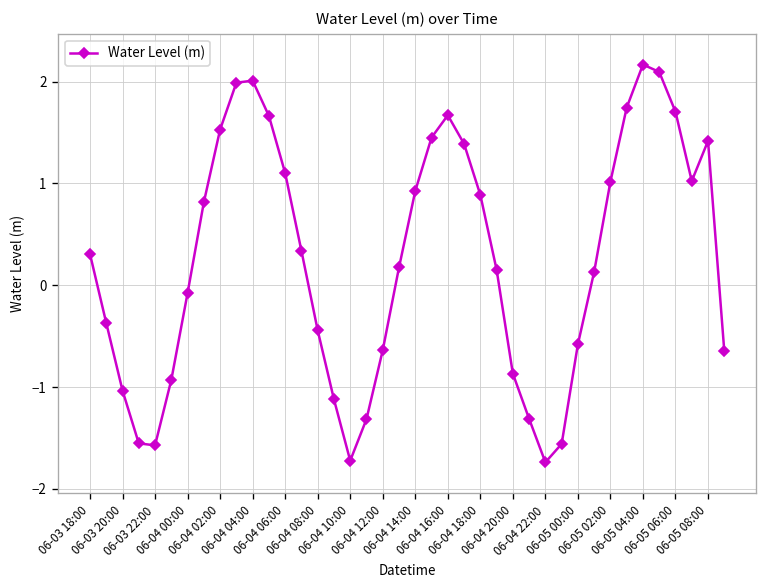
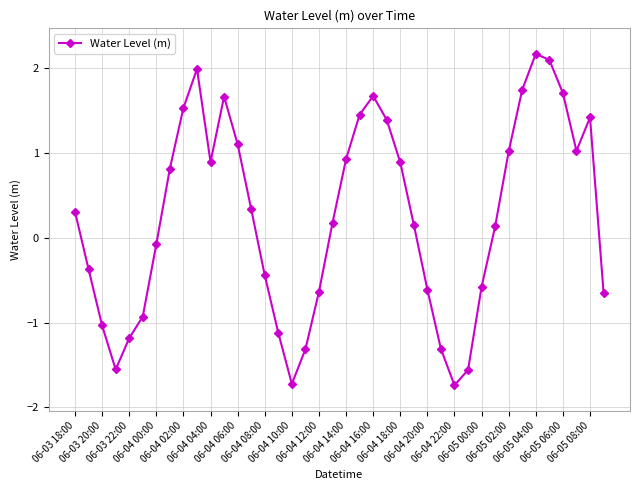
06-03 22:00: -1.6 -> -1.2
06-04 04:00: 2.0 -> 0.9
06-04 20:00: -0.9 -> -0.6
